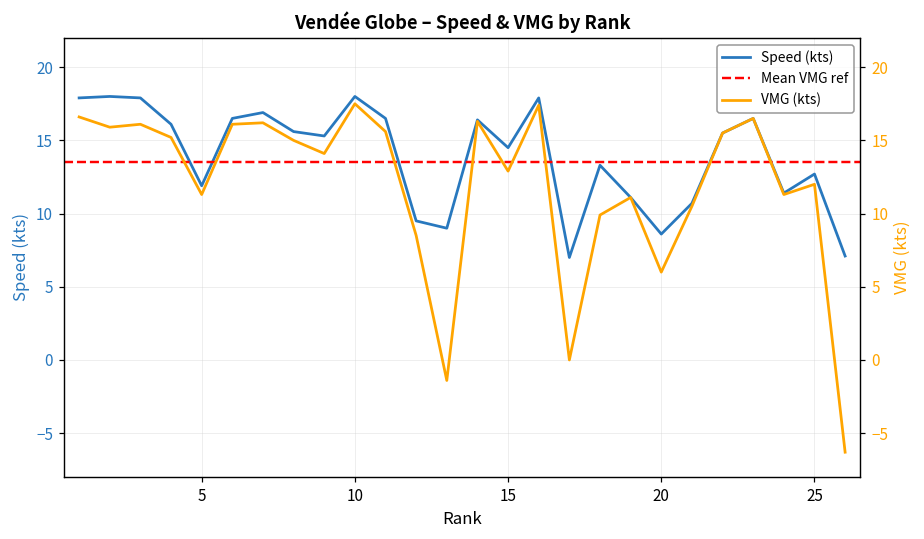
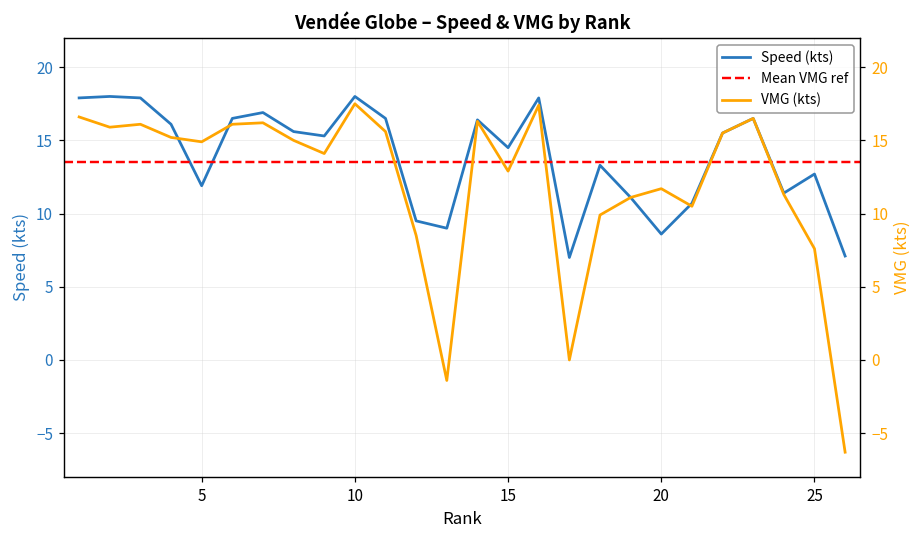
VMG (kts), 5: 11.3 -> 14.9
VMG (kts), 20: 6.0 -> 11.7
VMG (kts), 25: 12.0 -> 7.6
